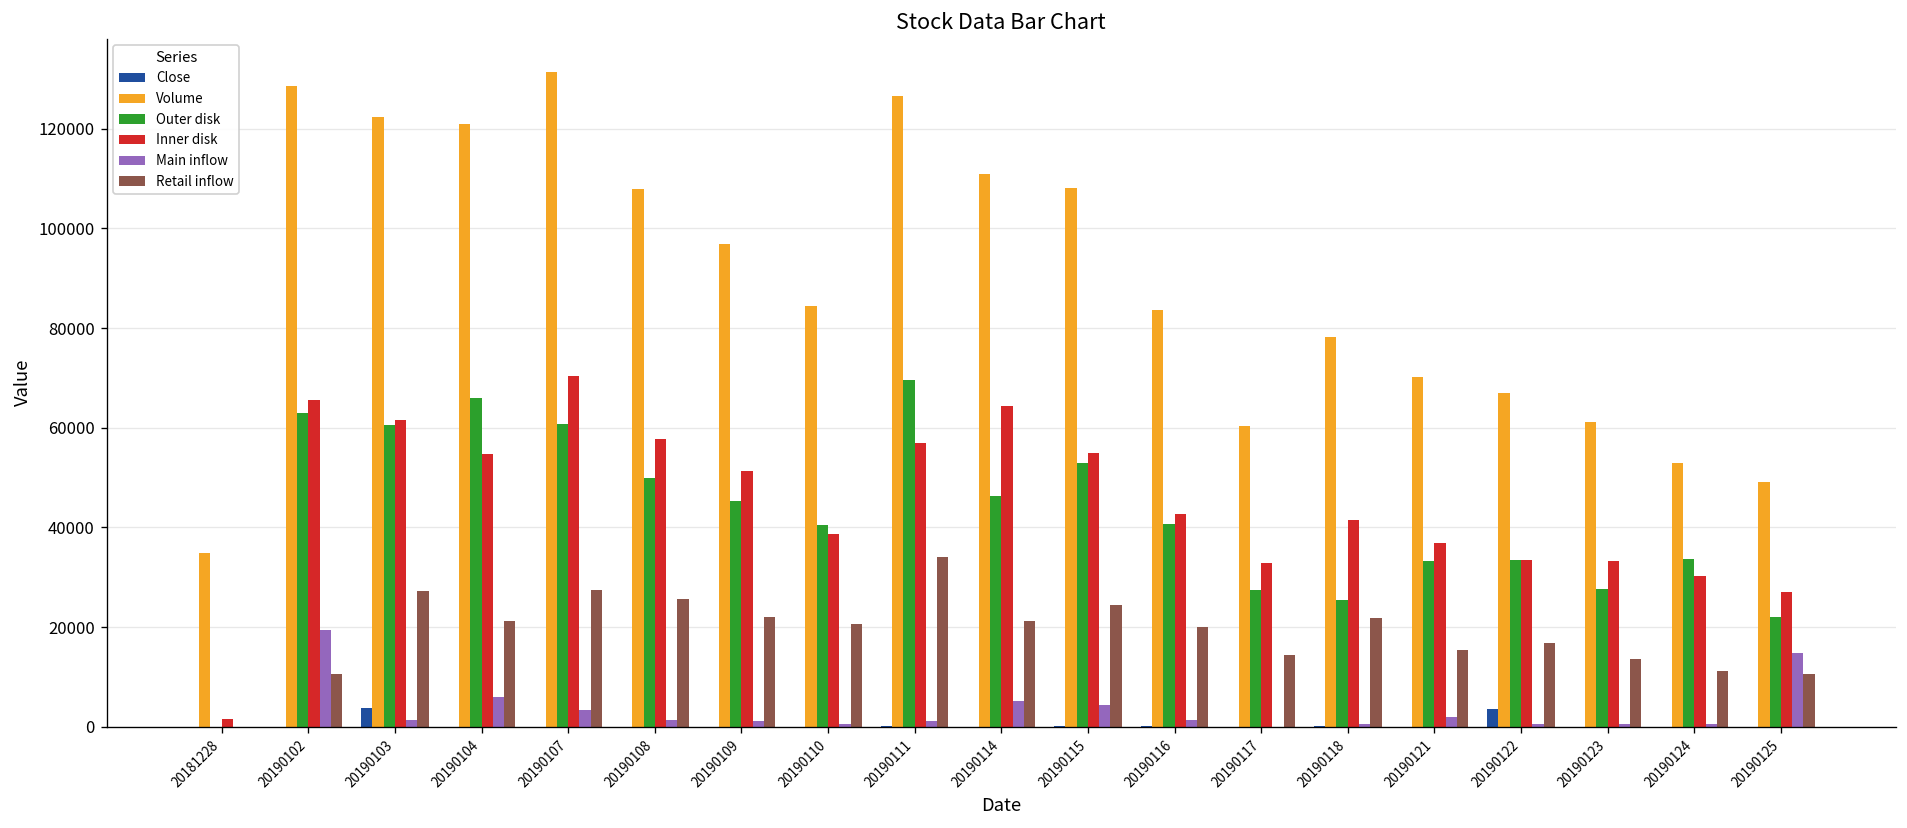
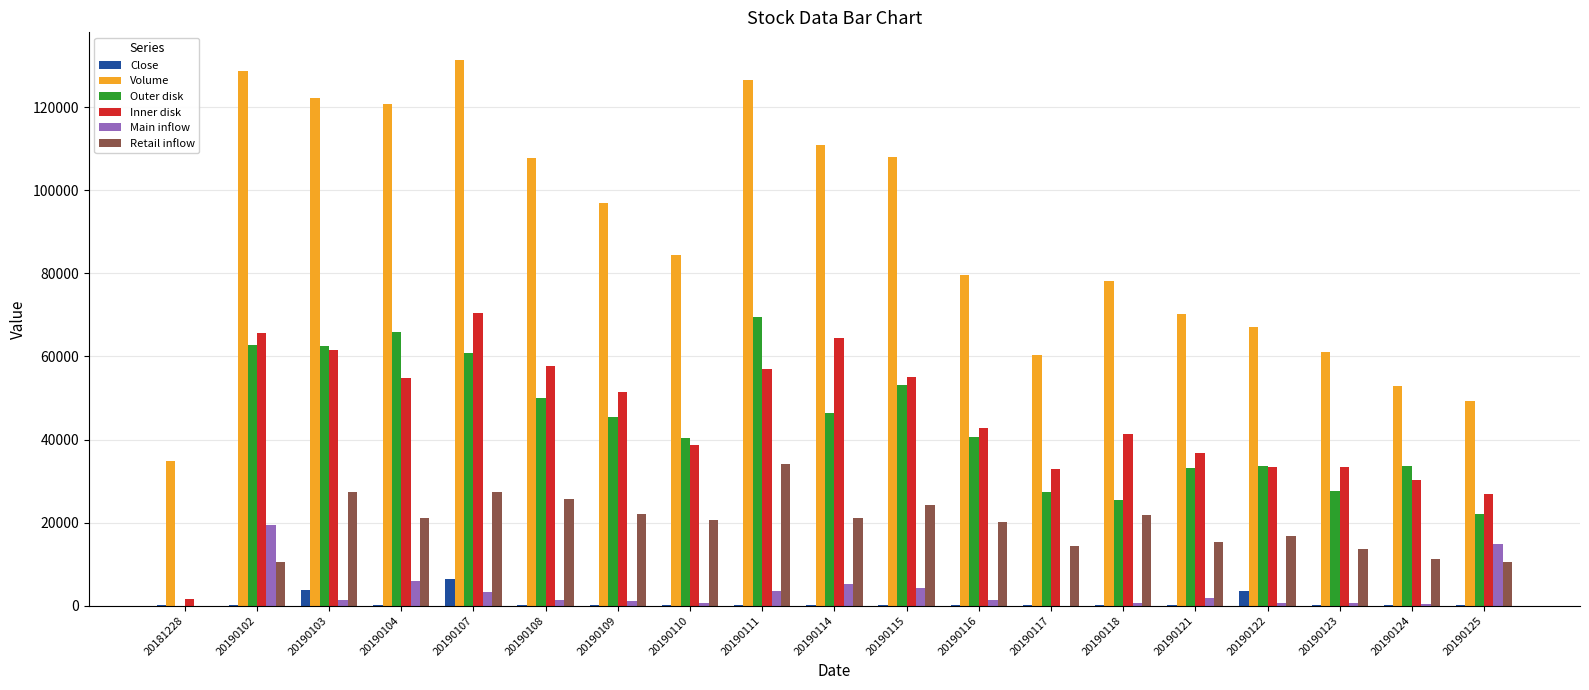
Outer disk, 20190103: 61000 -> 63000
Close, 20190107: 0 -> 6000
Main inflow, 20190111: 1000 -> 4000
Volume, 20190116: 84000 -> 80000
